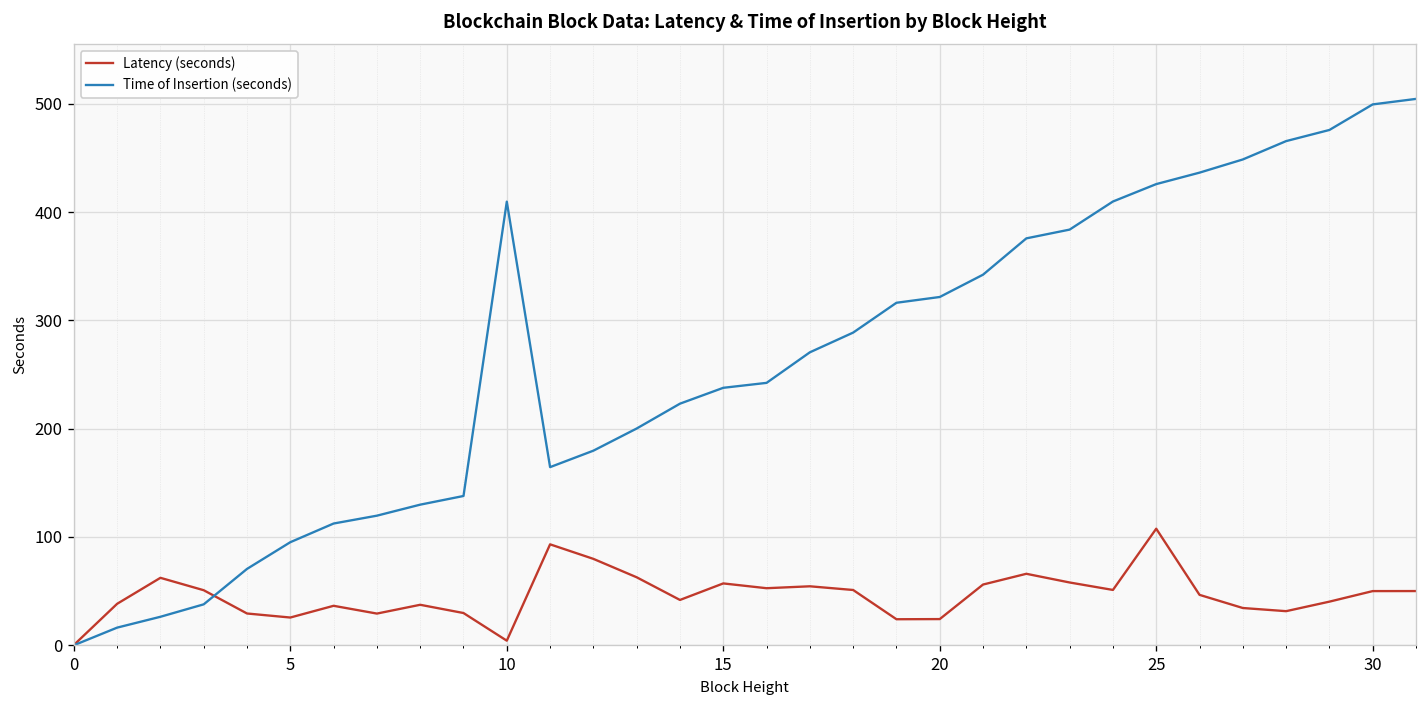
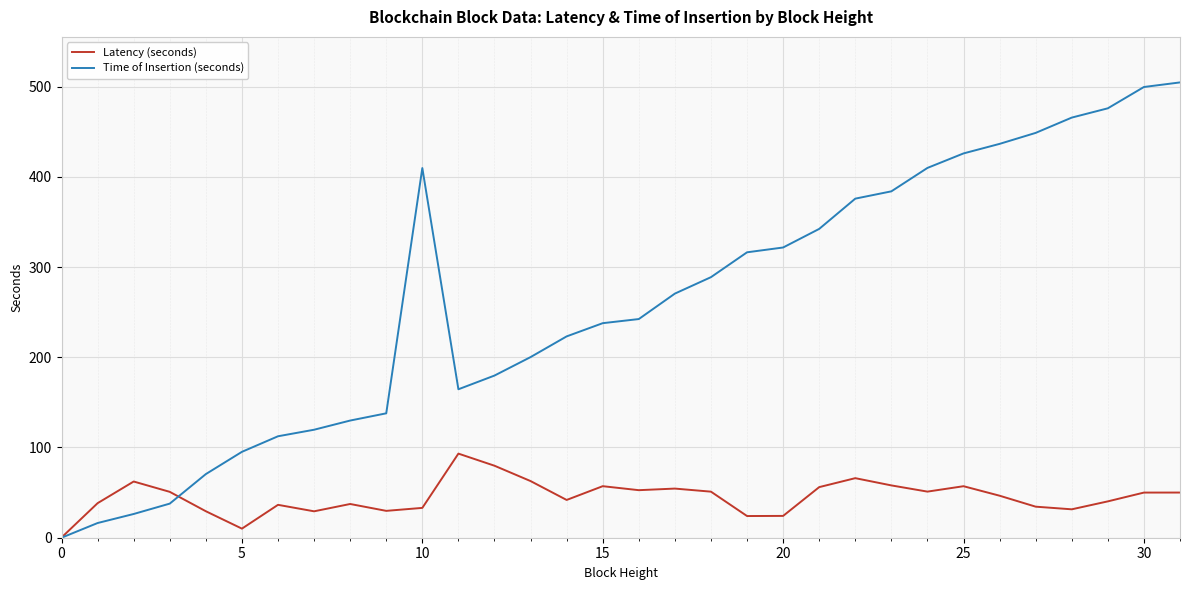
Latency (seconds), 5: 30 -> 10
Latency (seconds), 10: 0 -> 30
Latency (seconds), 25: 110 -> 60
